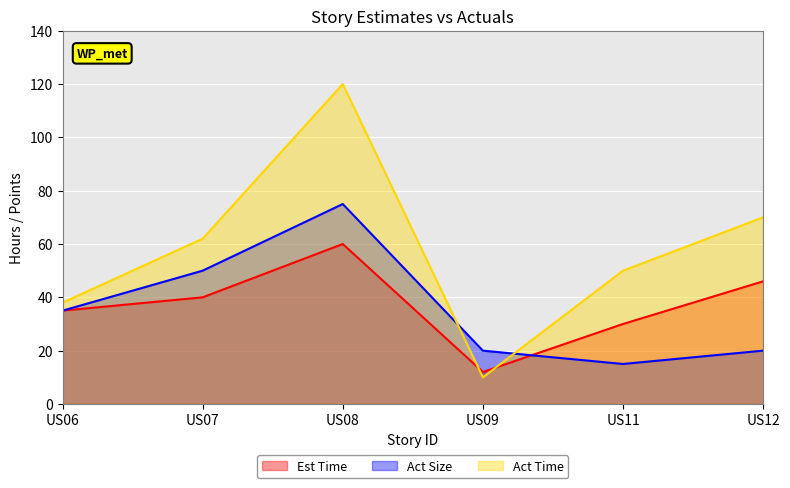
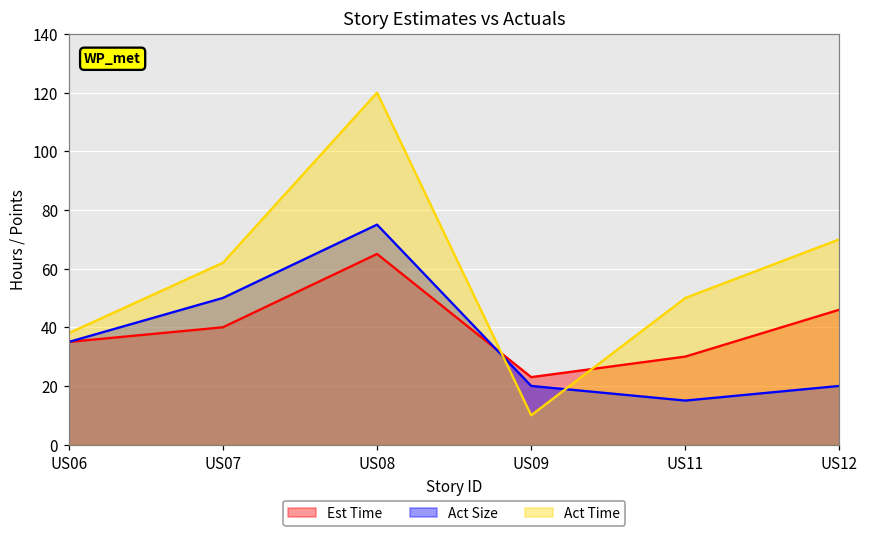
Est Time, US08: 60 -> 65
Est Time, US09: 12 -> 23
